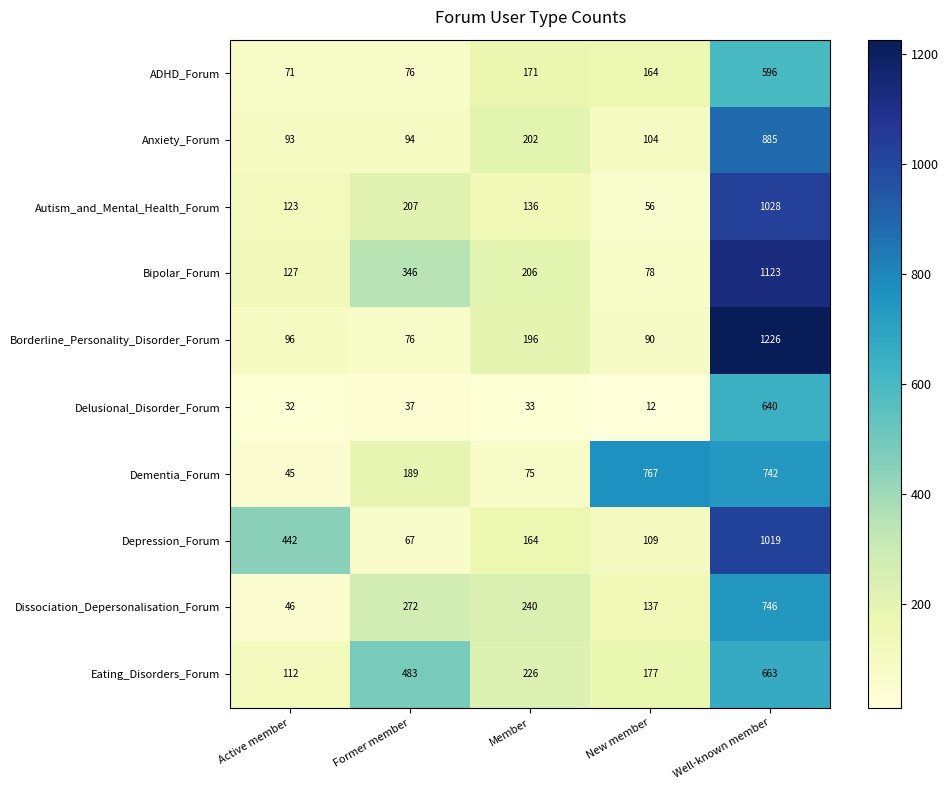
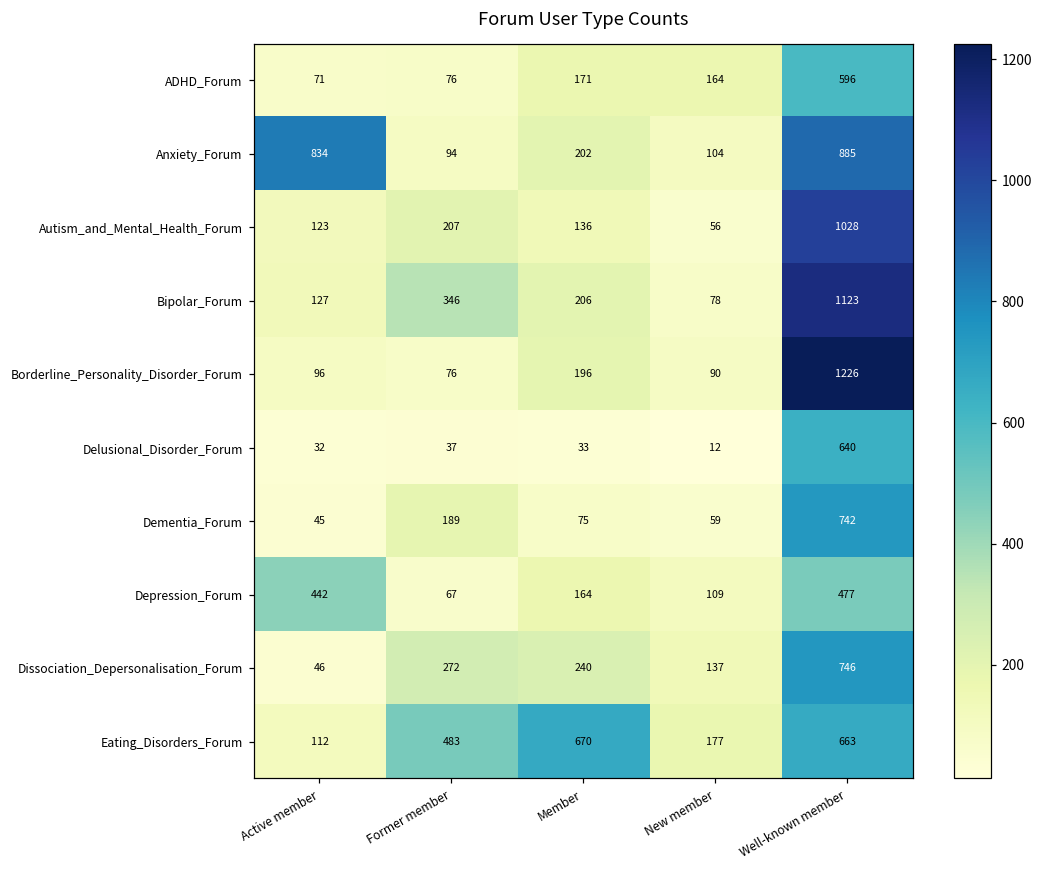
Anxiety_Forum, Active member: 93 -> 834
Dementia_Forum, New member: 767 -> 59
Depression_Forum, Well-known member: 1019 -> 477
Eating_Disorders_Forum, Member: 226 -> 670
